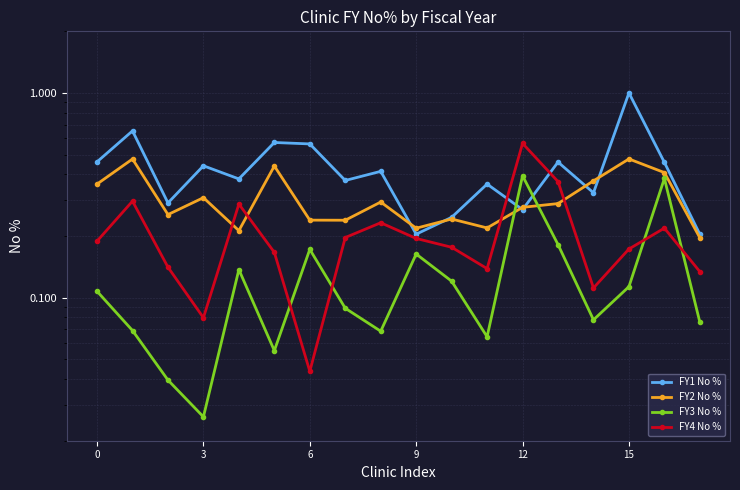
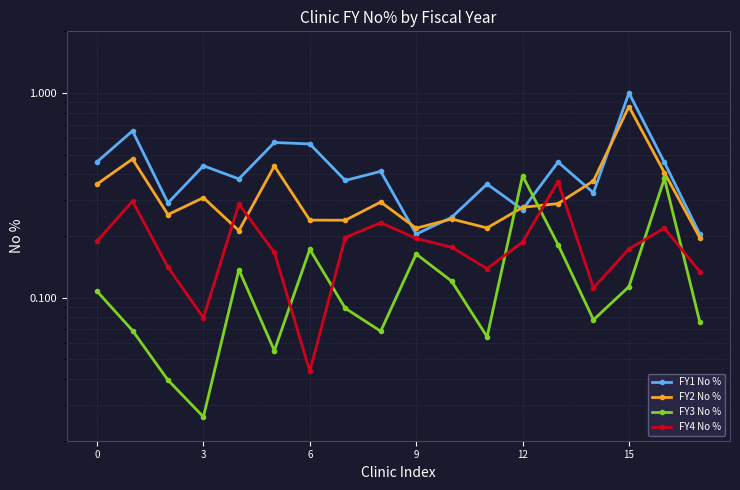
FY4 No %, 12: 0.57 -> 0.19
FY2 No %, 15: 0.48 -> 0.86
